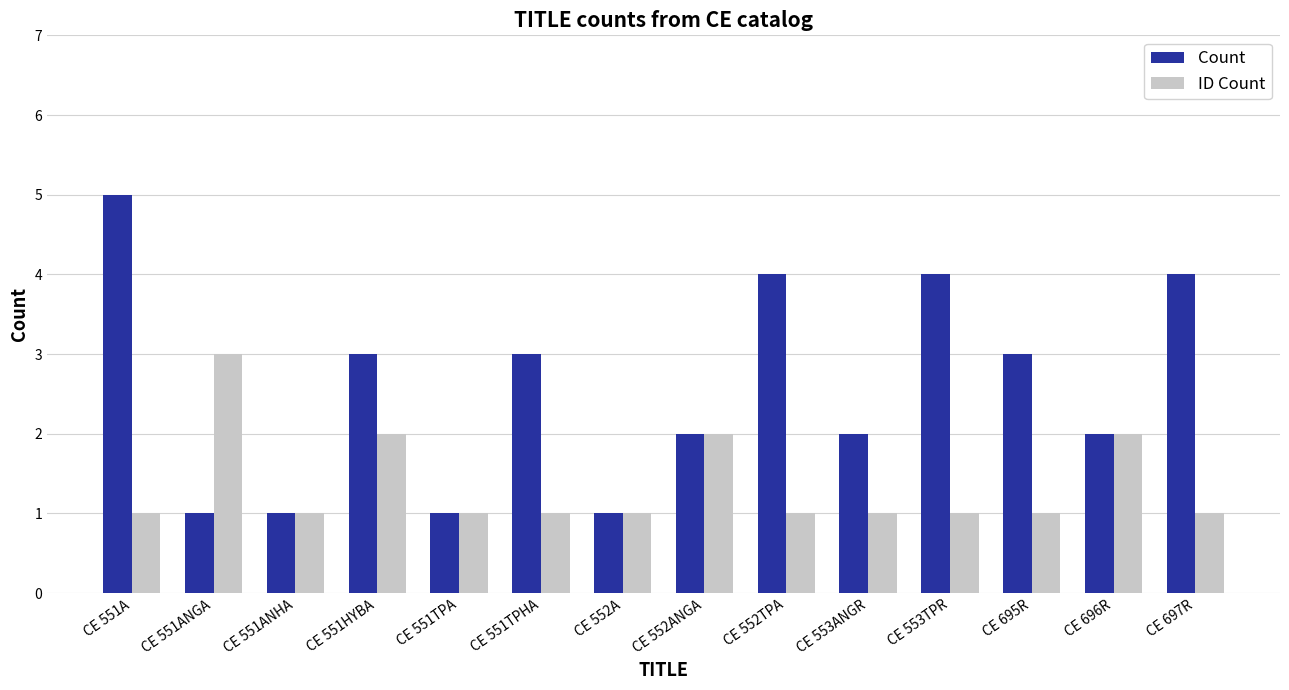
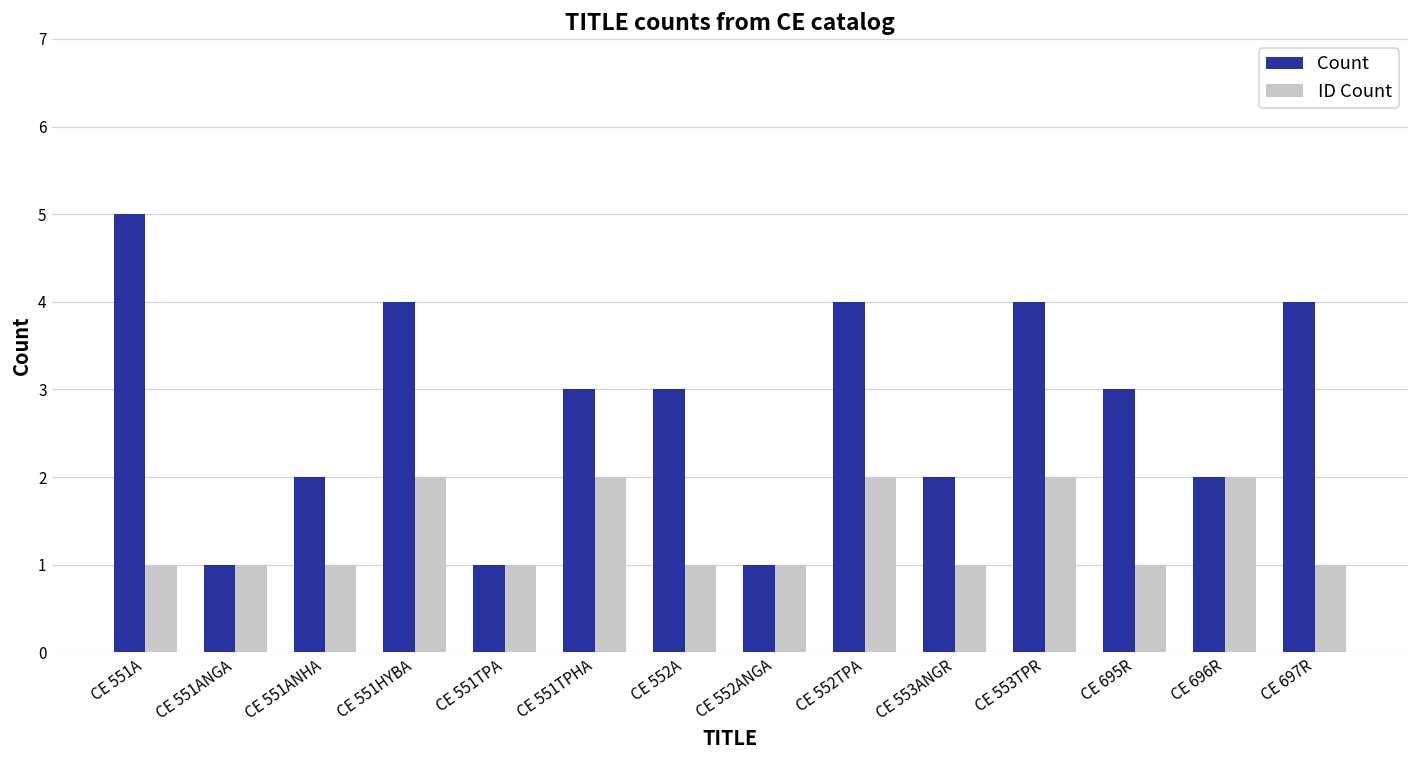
ID Count, CE 551ANGA: 3 -> 1
Count, CE 551ANHA: 1 -> 2
Count, CE 551HYBA: 3 -> 4
ID Count, CE 551TPHA: 1 -> 2
Count, CE 552A: 1 -> 3
Count, CE 552ANGA: 2 -> 1
ID Count, CE 552ANGA: 2 -> 1
ID Count, CE 552TPA: 1 -> 2
ID Count, CE 553TPR: 1 -> 2
